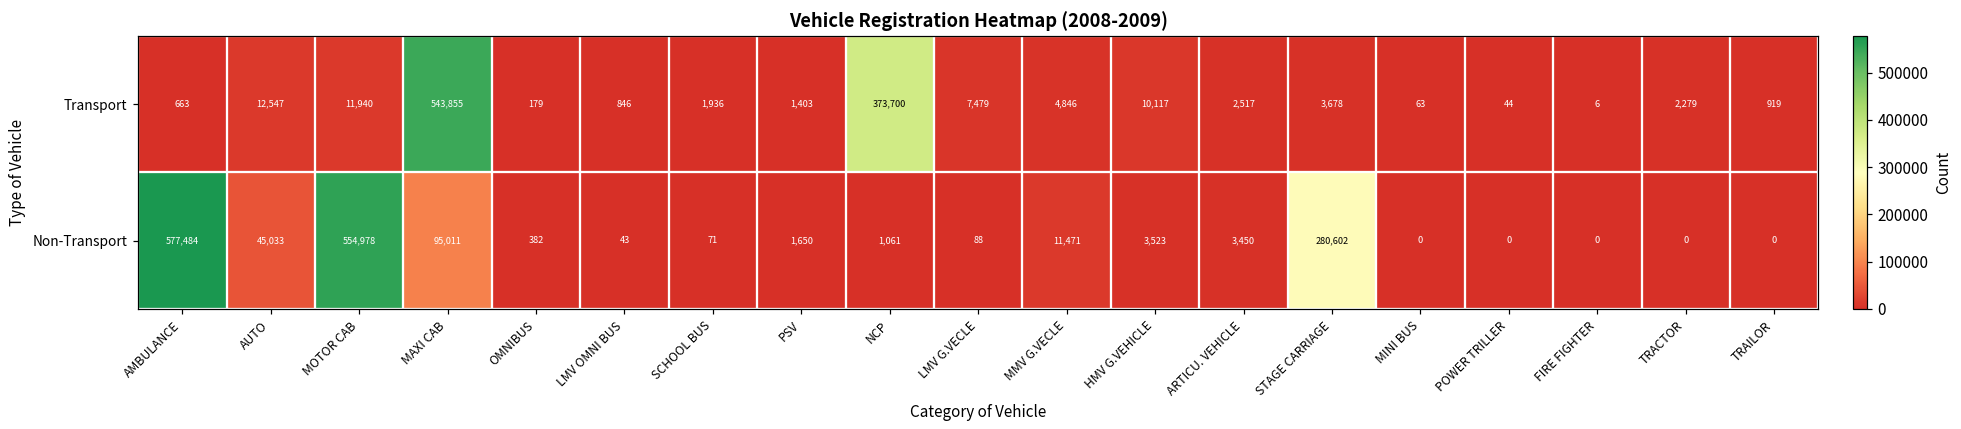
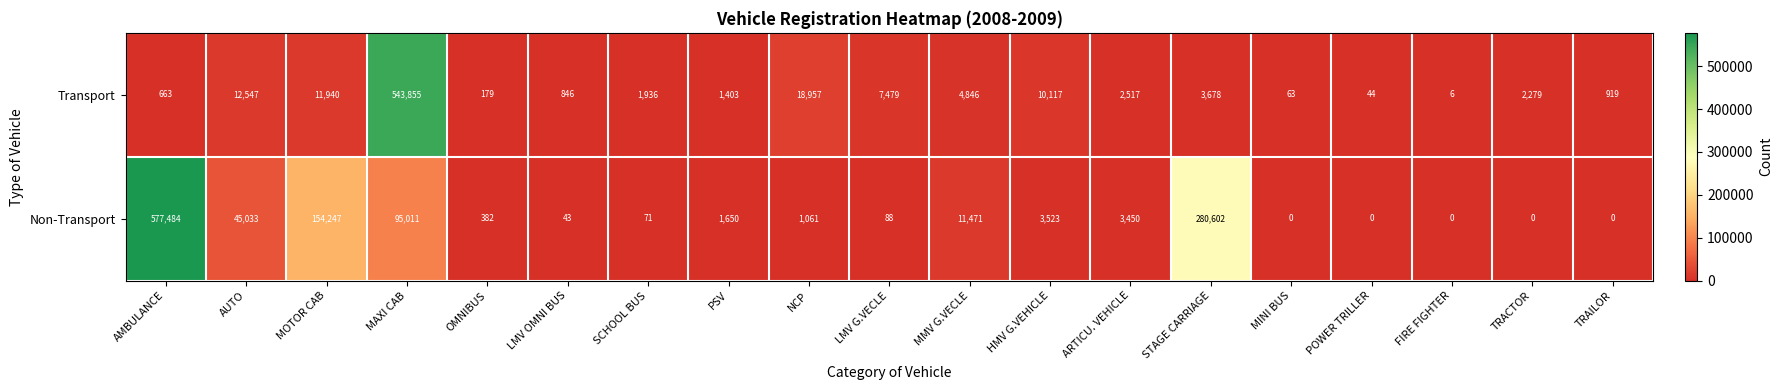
Transport, NCP: 373,700 -> 18,957
Non-Transport, MOTOR CAB: 554,978 -> 154,247
